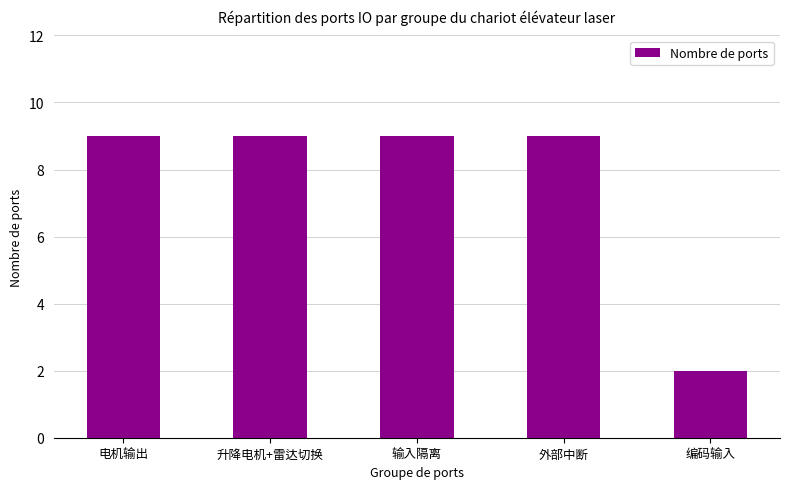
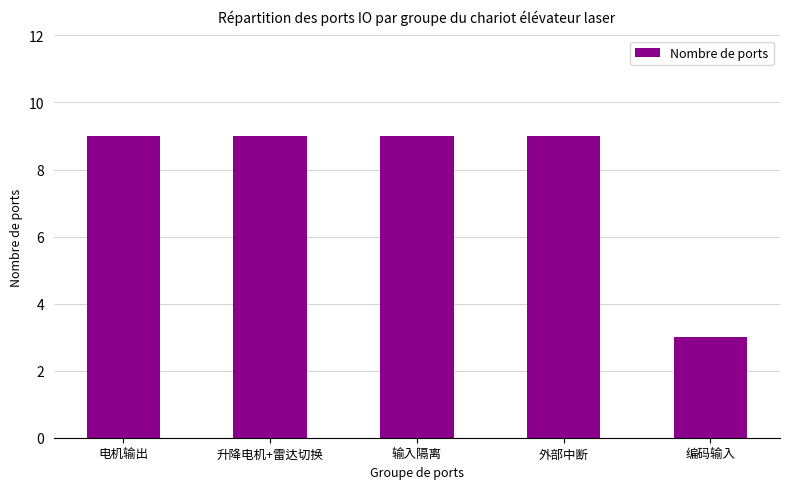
编码输入: 2 -> 3
